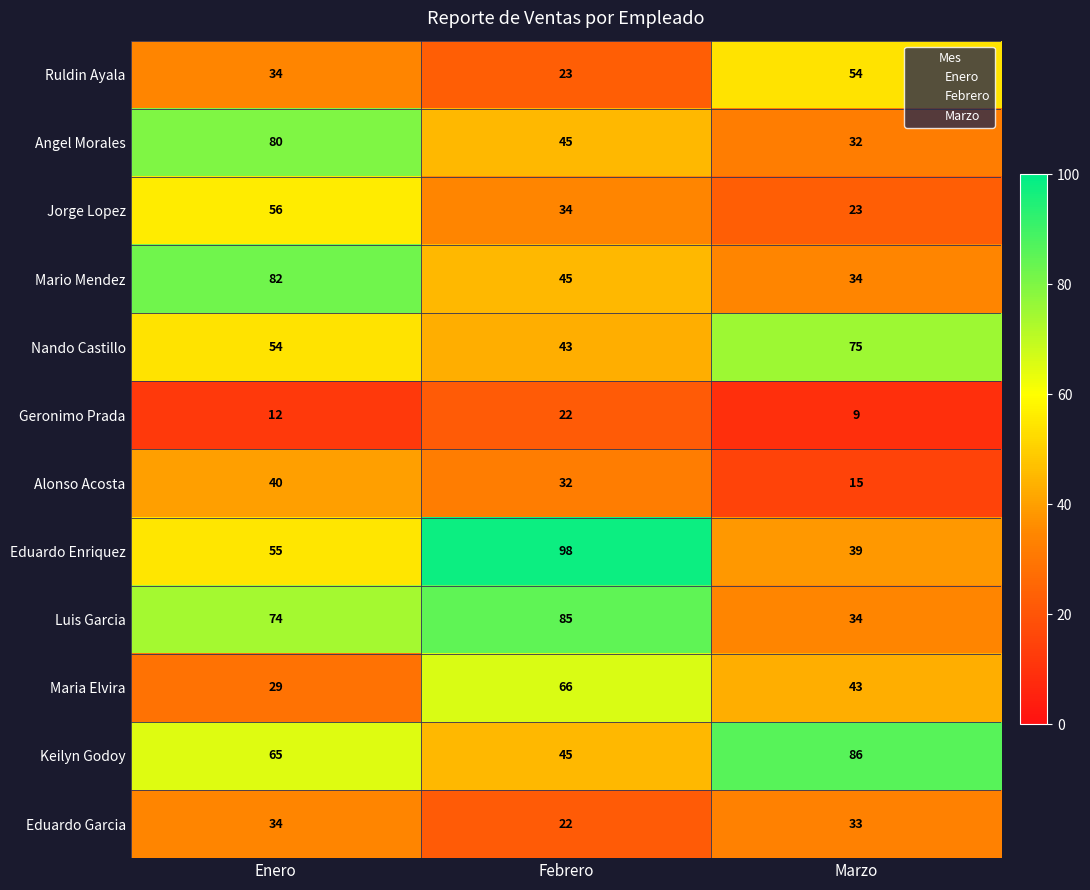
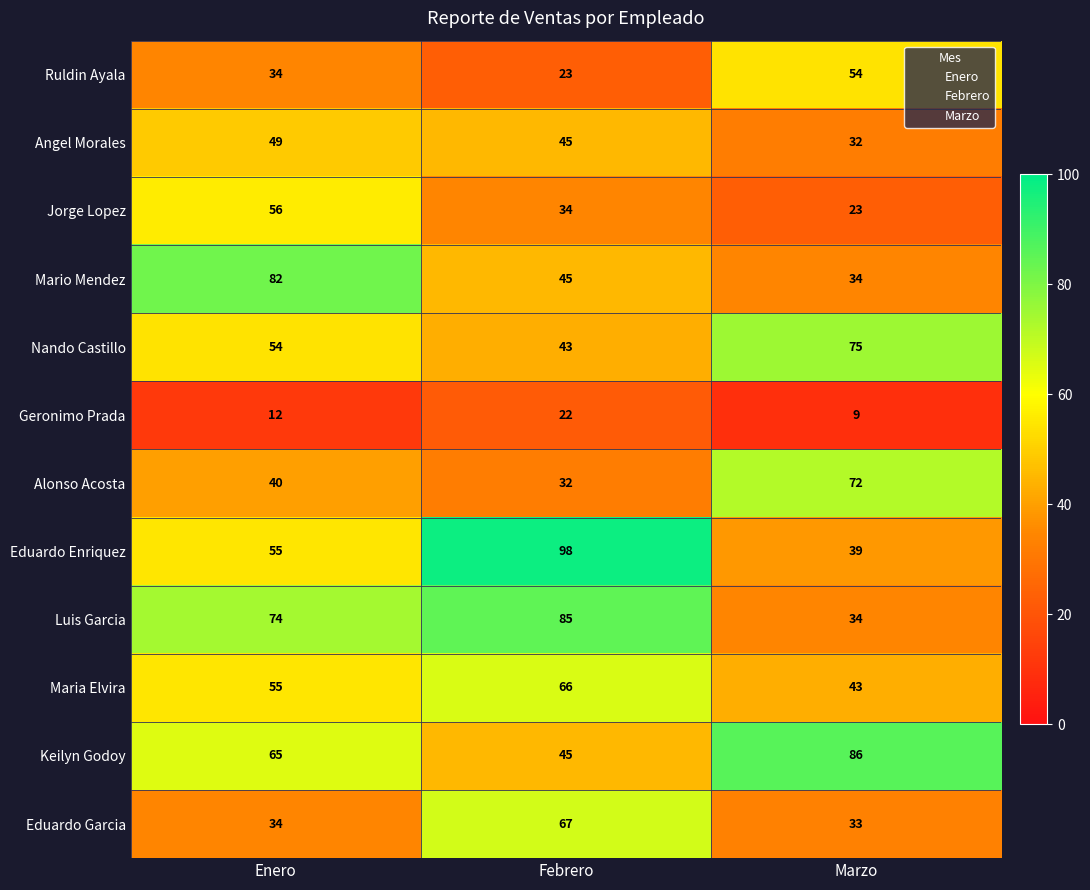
Angel Morales, Enero: 80 -> 49
Alonso Acosta, Marzo: 15 -> 72
Maria Elvira, Enero: 29 -> 55
Eduardo Garcia, Febrero: 22 -> 67
